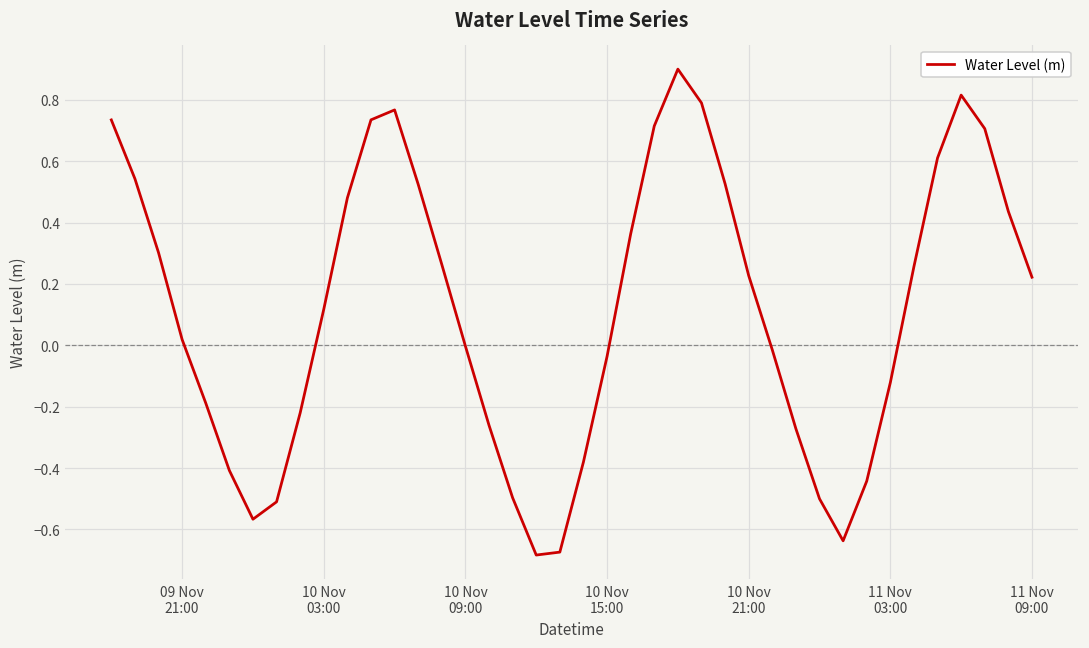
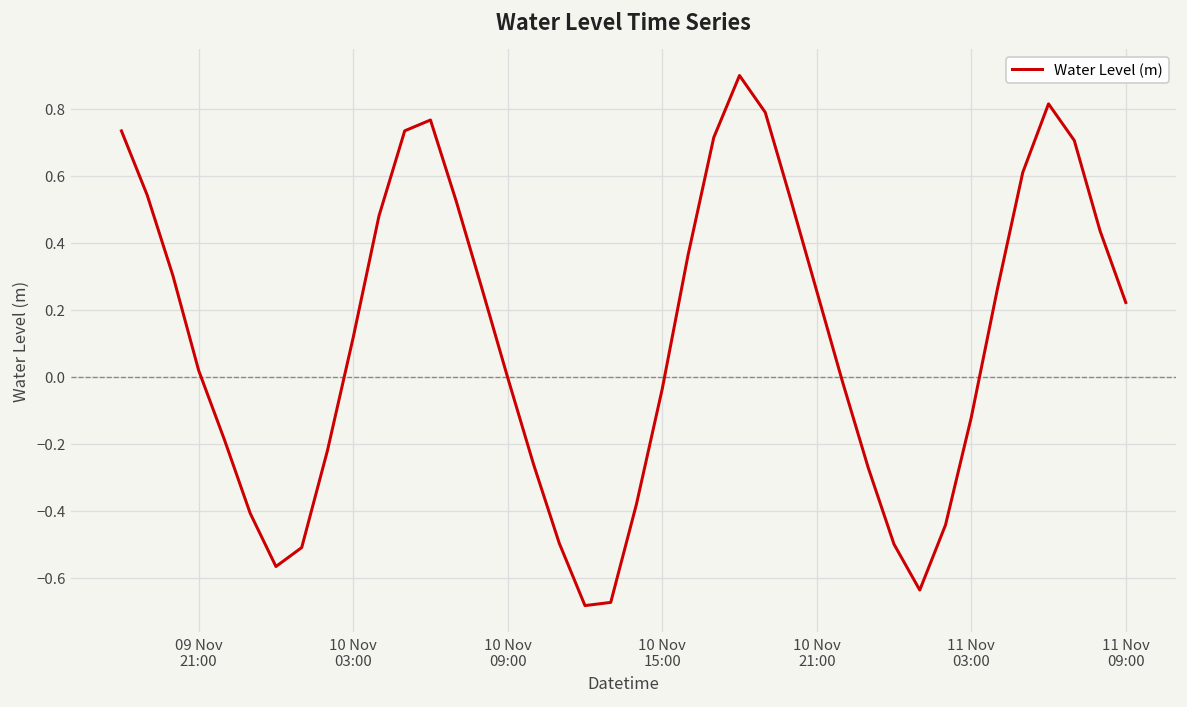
10 Nov 21:00: 0.23 -> 0.26
